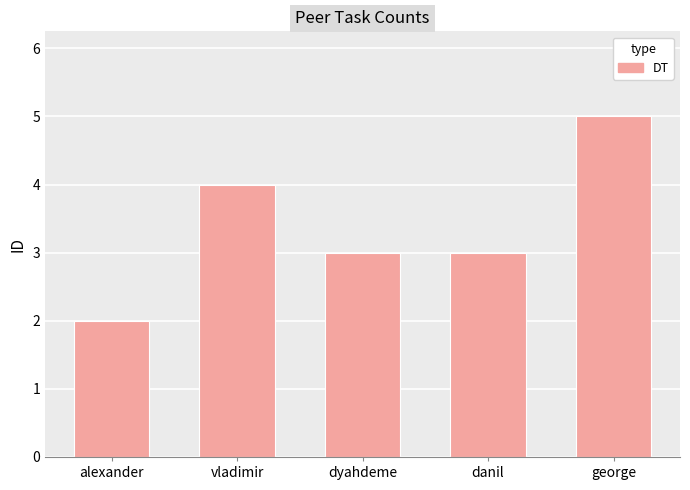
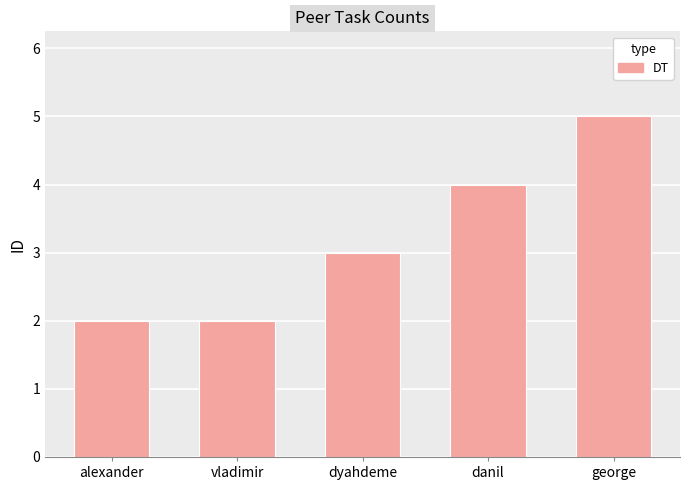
vladimir: 4 -> 2
danil: 3 -> 4
